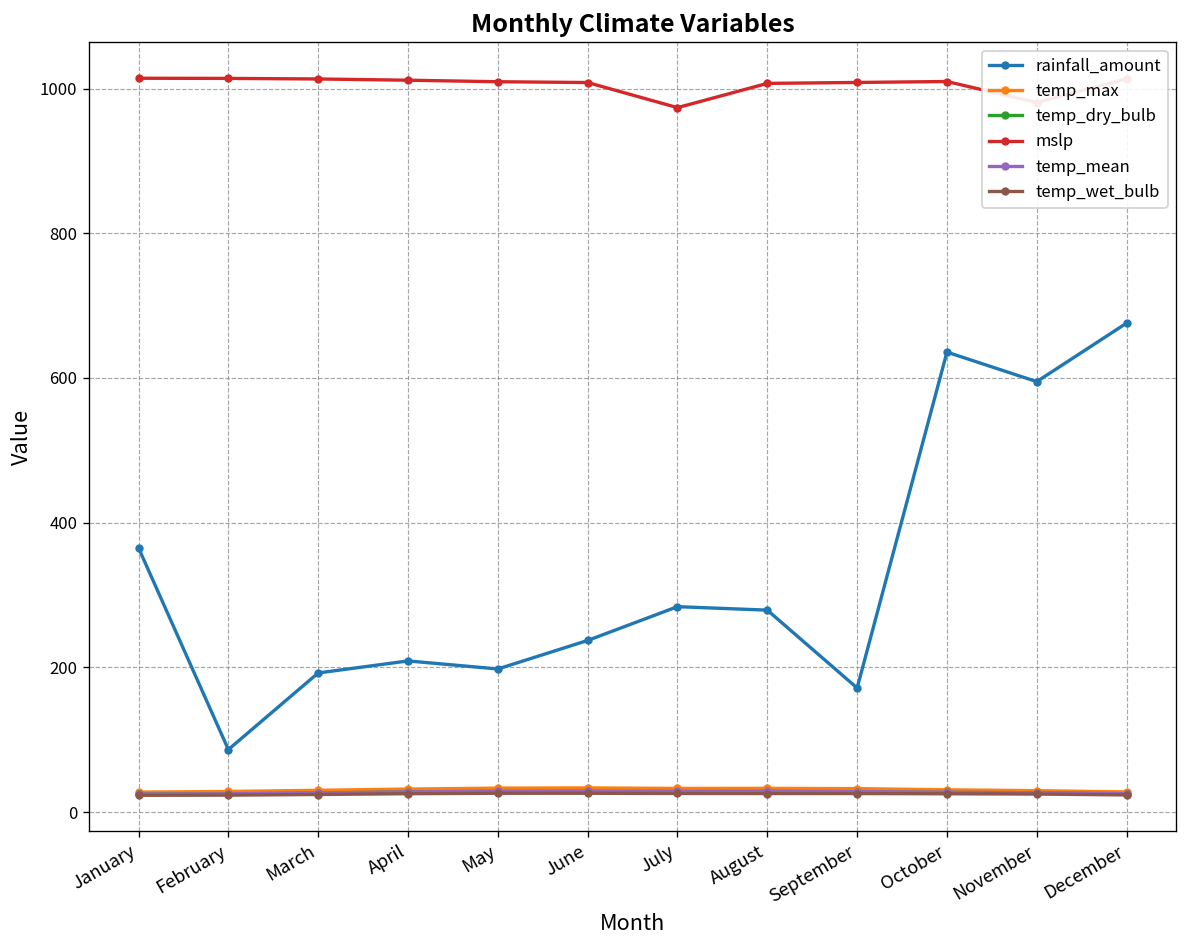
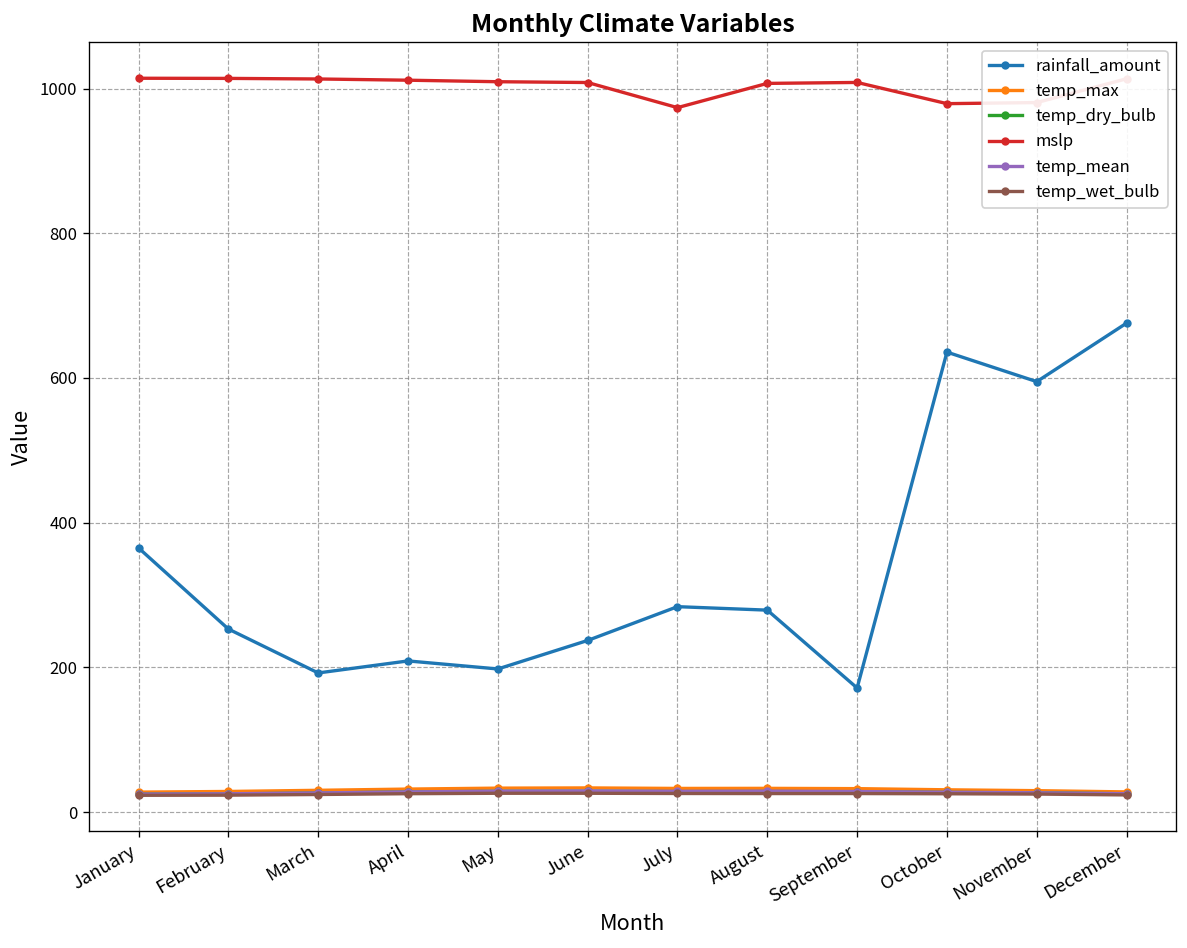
rainfall_amount, February: 90 -> 250
mslp, October: 1010 -> 980
